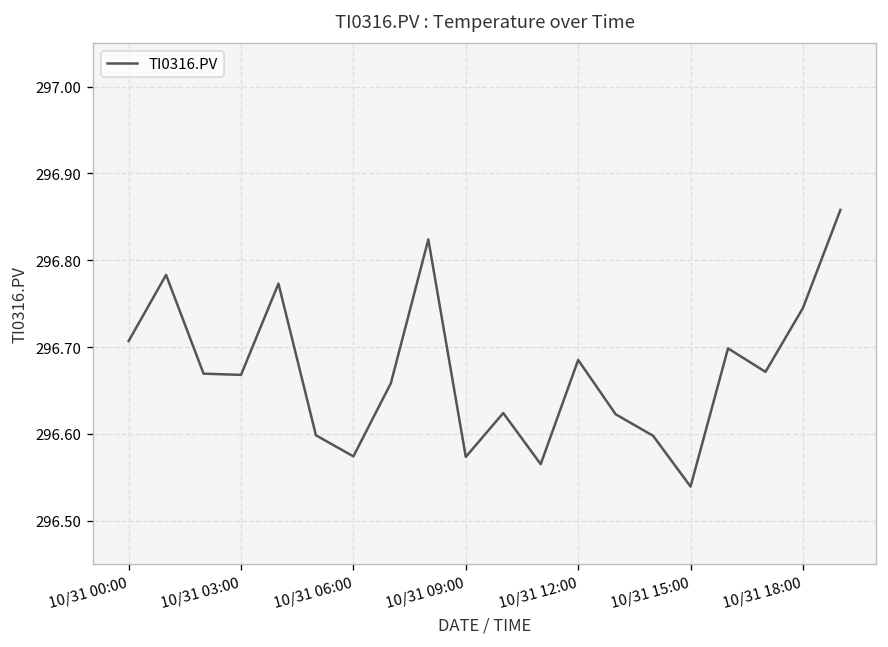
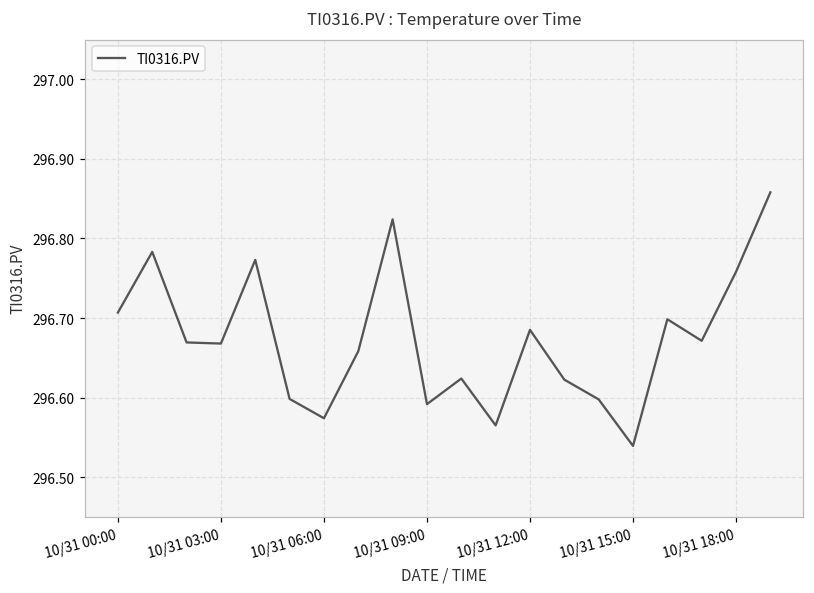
10/31 09:00: 296.57 -> 296.59
10/31 18:00: 296.74 -> 296.76
